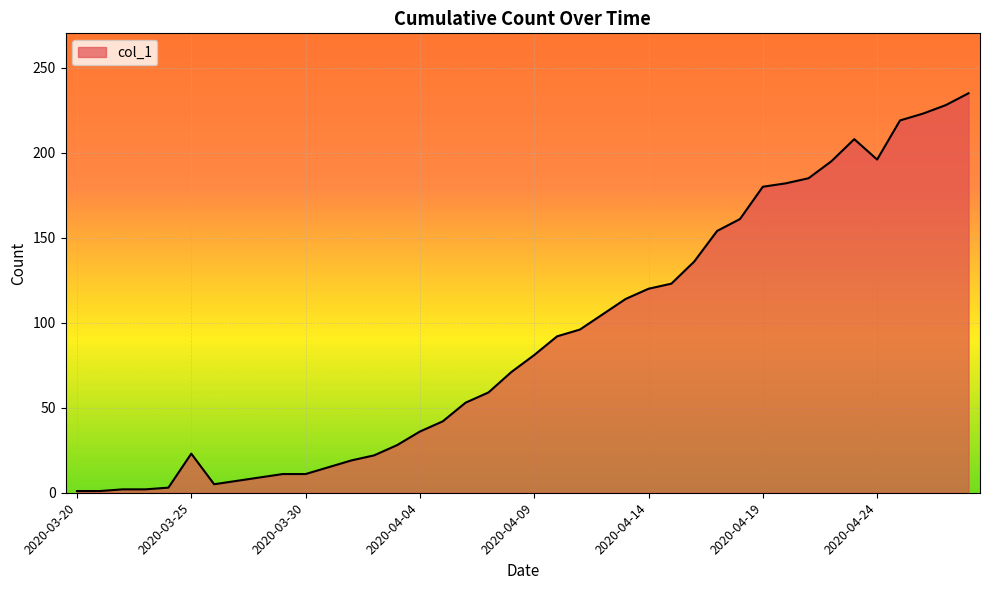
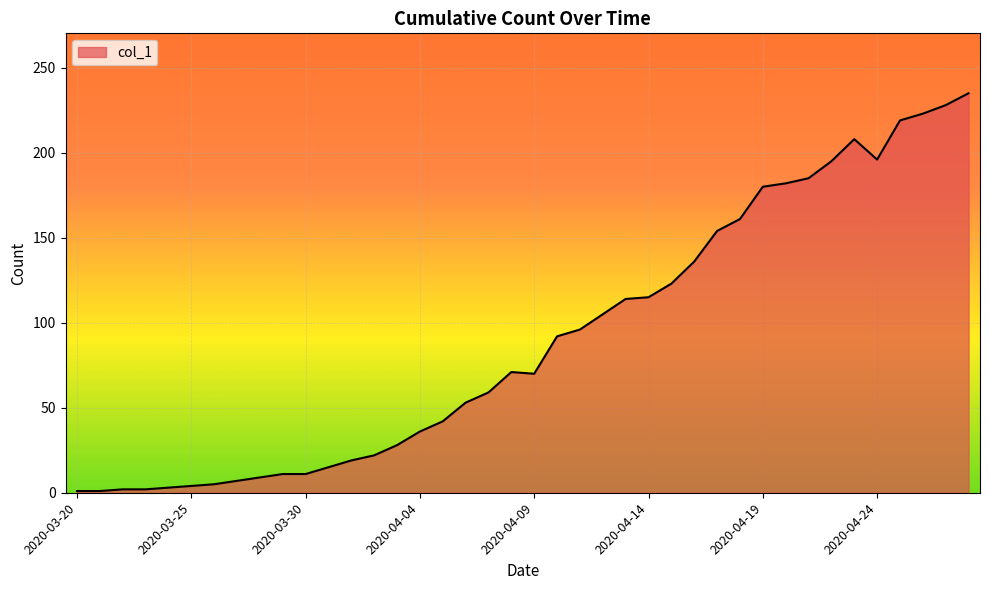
2020-03-25: 23 -> 4
2020-04-09: 81 -> 70
2020-04-14: 120 -> 115
